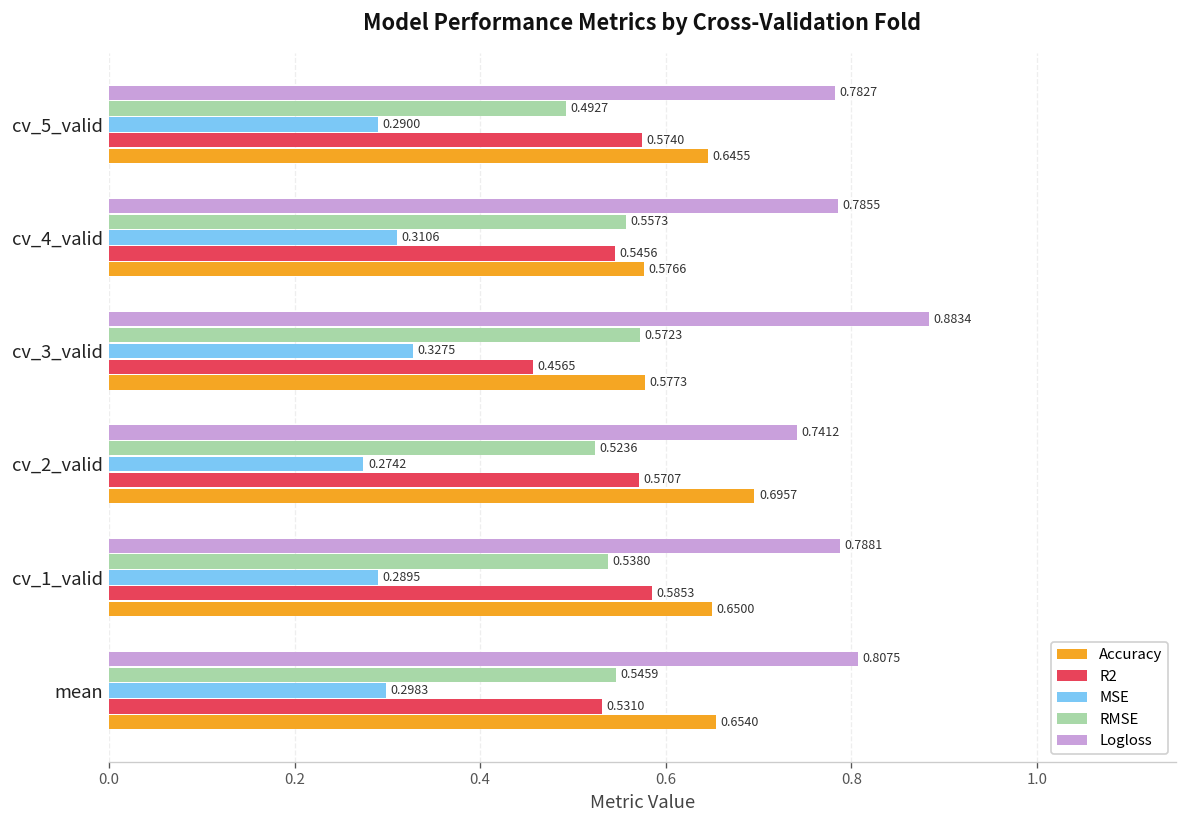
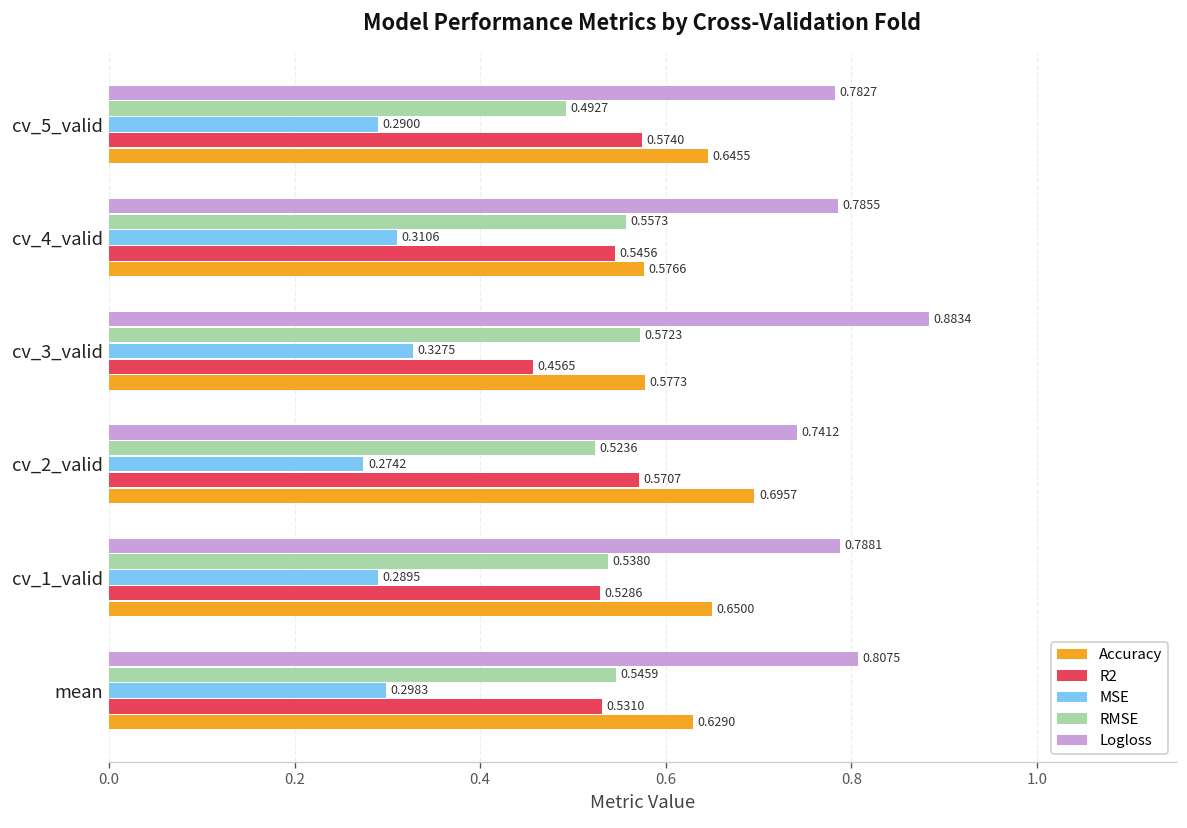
R2, cv_1_valid: 0.5853 -> 0.5286
Accuracy, mean: 0.6540 -> 0.6290
